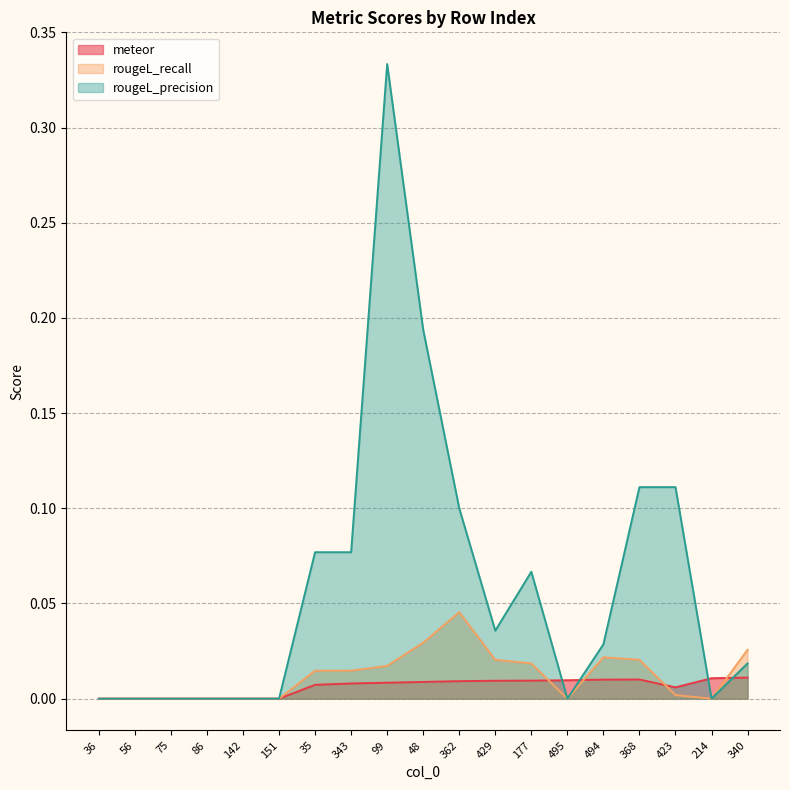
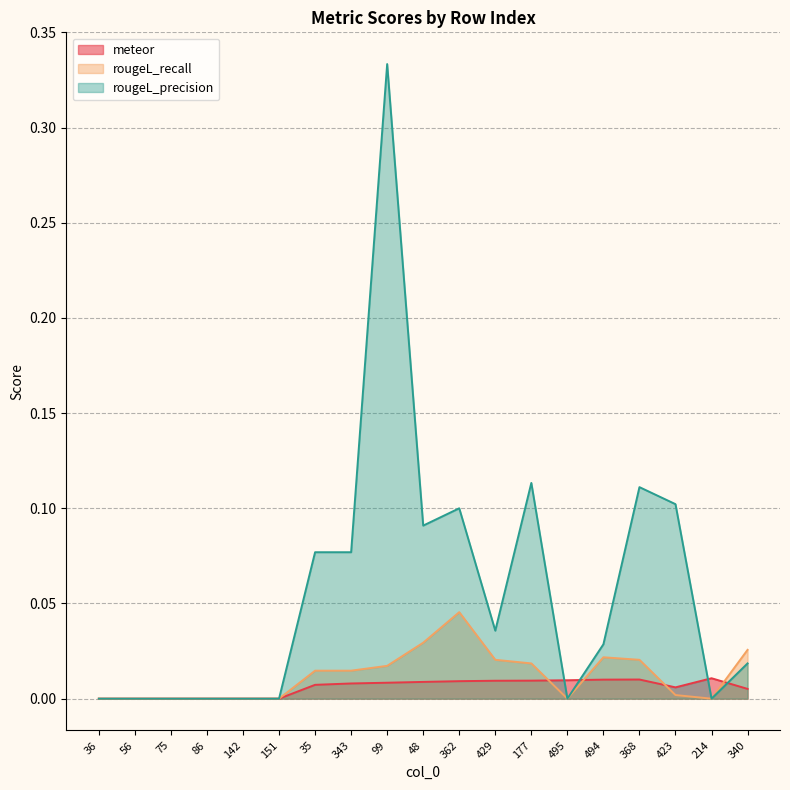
rougeL_precision, 48: 0.194 -> 0.091
rougeL_precision, 177: 0.067 -> 0.113
rougeL_precision, 423: 0.111 -> 0.102
meteor, 340: 0.011 -> 0.005
